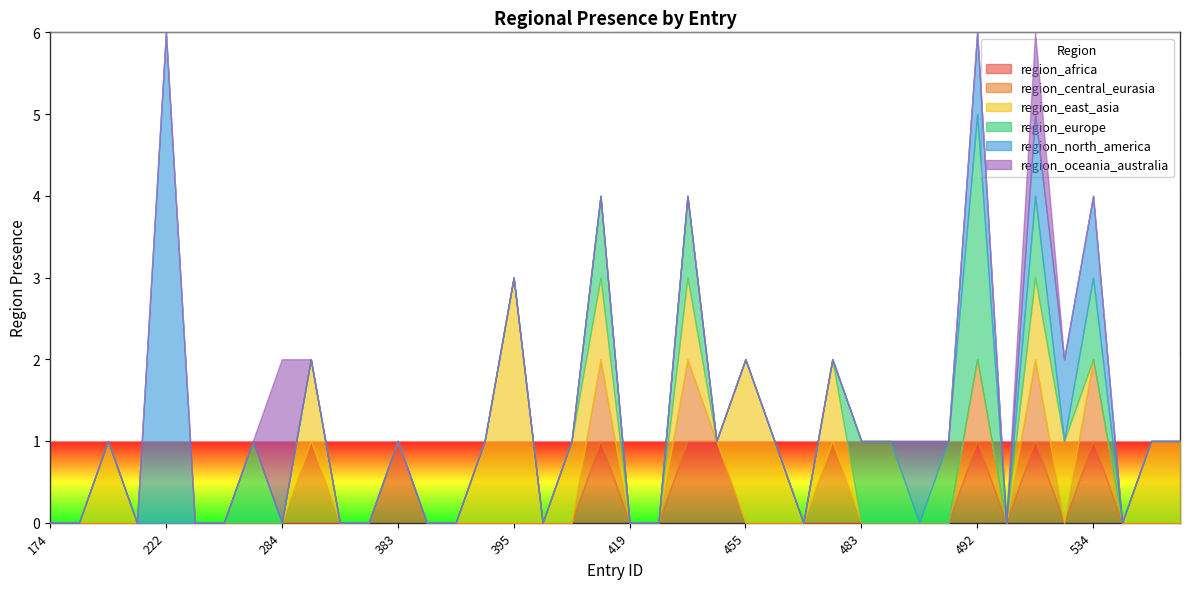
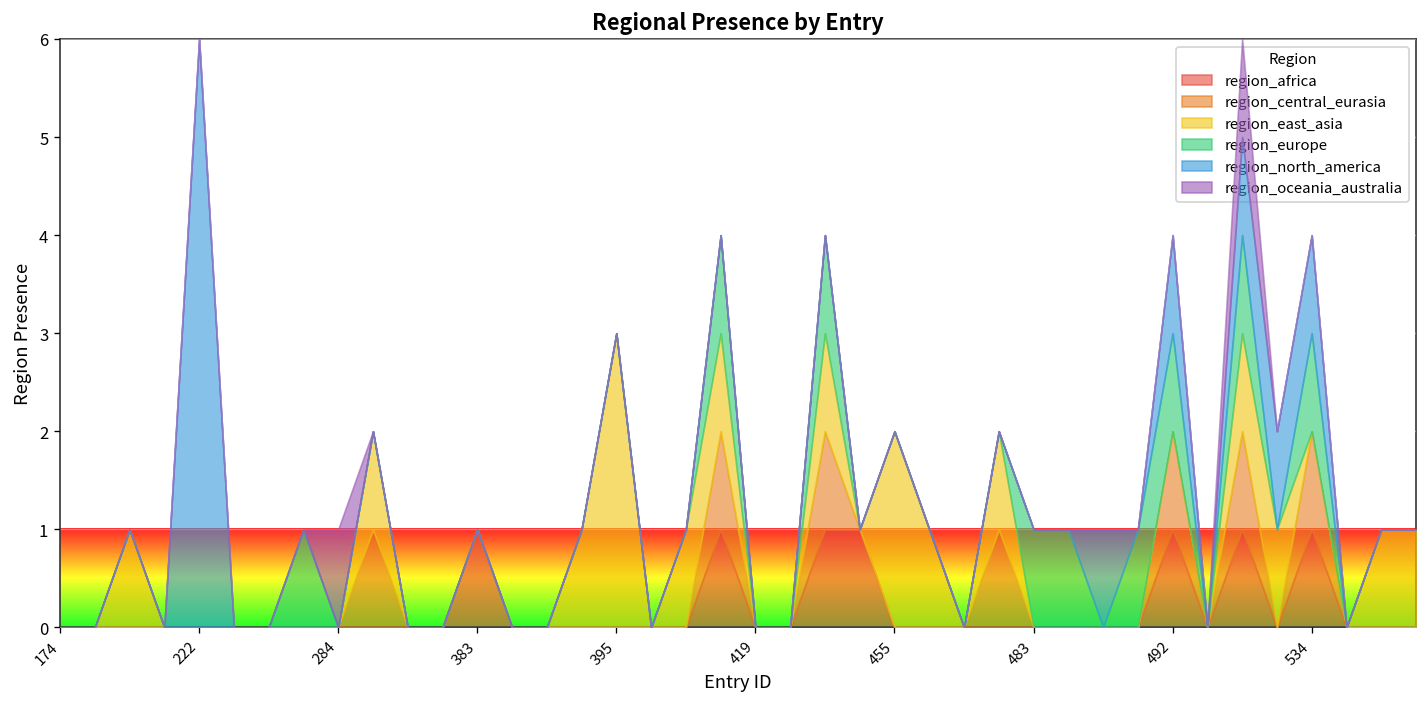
region_oceania_australia, 284: 2 -> 1
region_europe, 492: 3 -> 1
